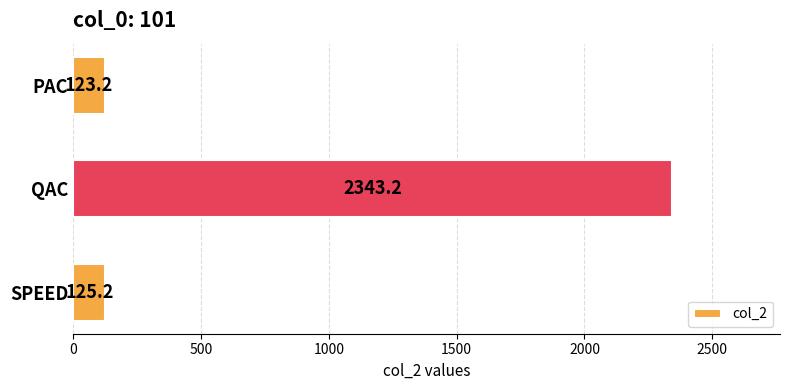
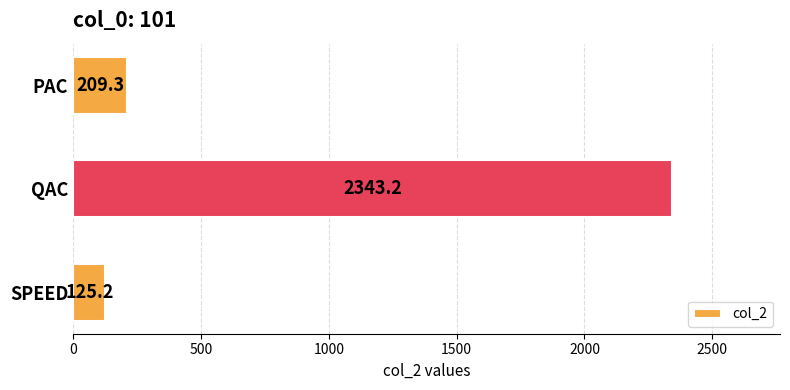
PAC: 123.2 -> 209.3
